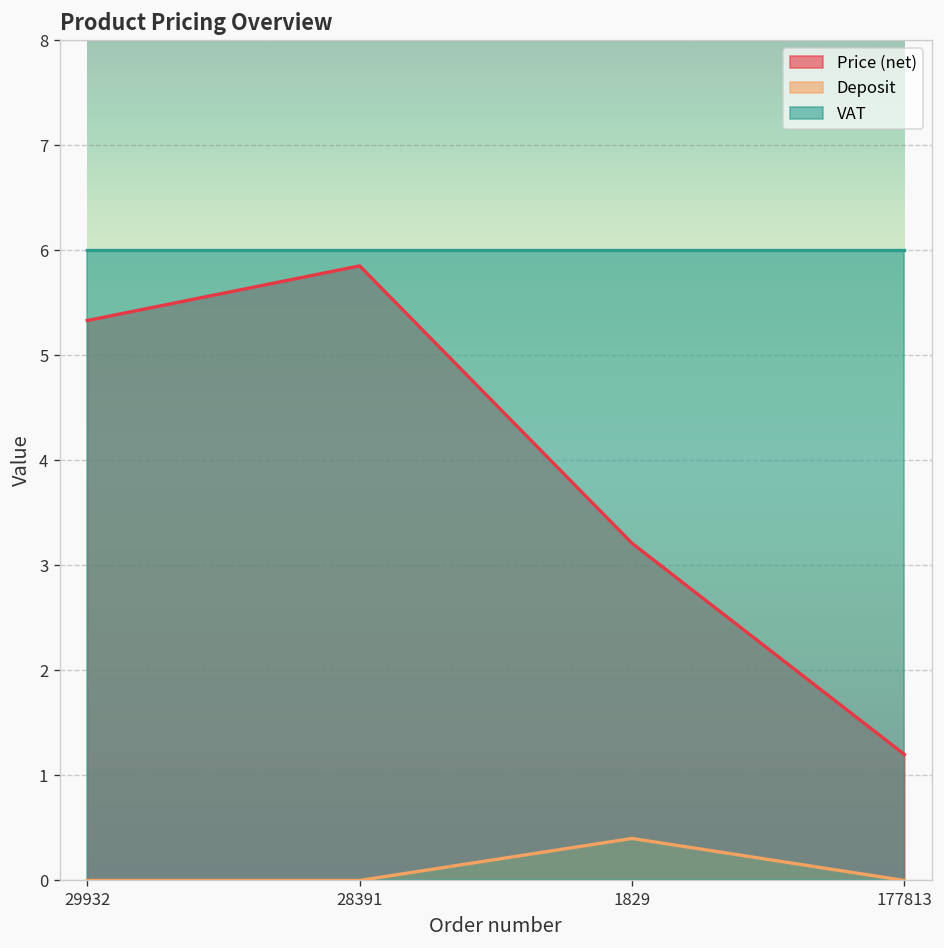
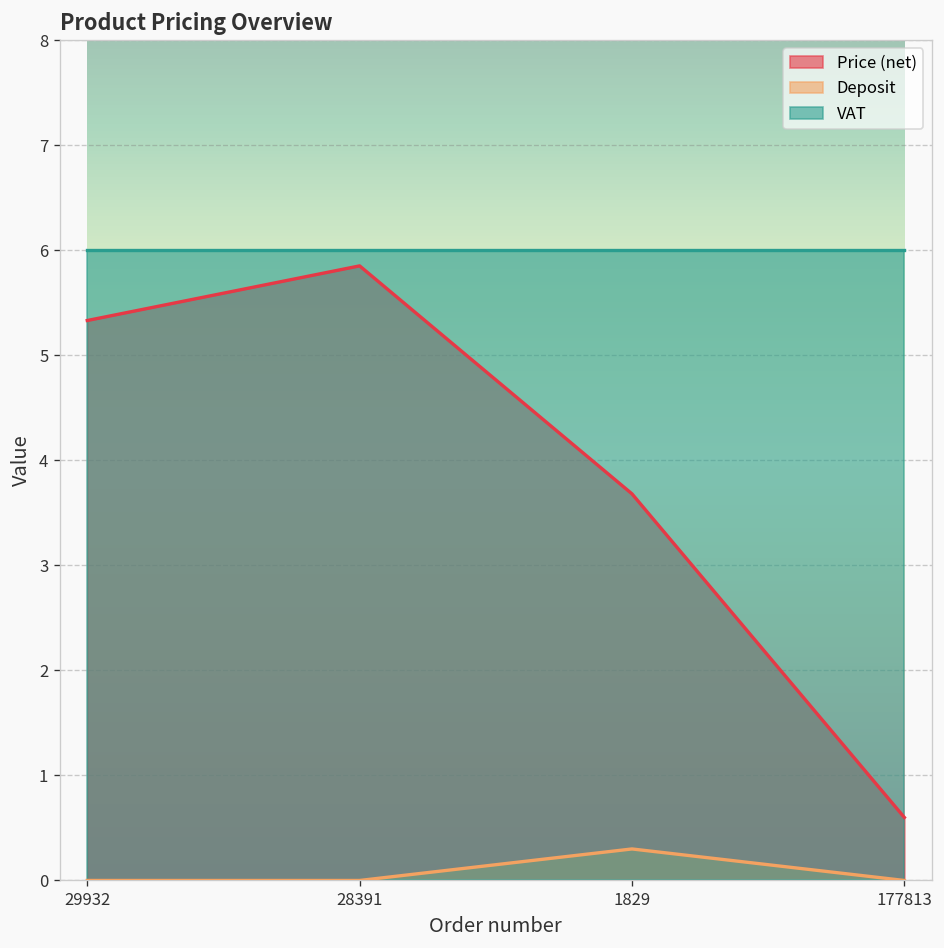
Price (net), 1829: 3.2 -> 3.7
Deposit, 1829: 0.4 -> 0.3
Price (net), 177813: 1.2 -> 0.6
